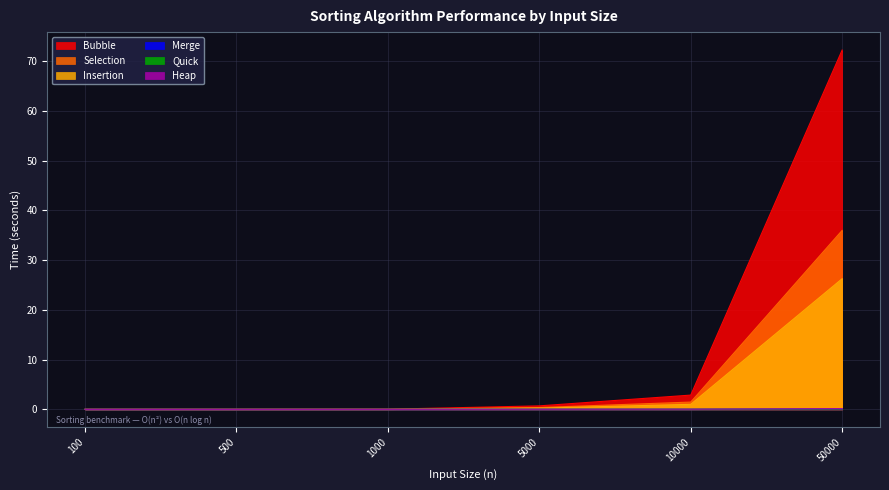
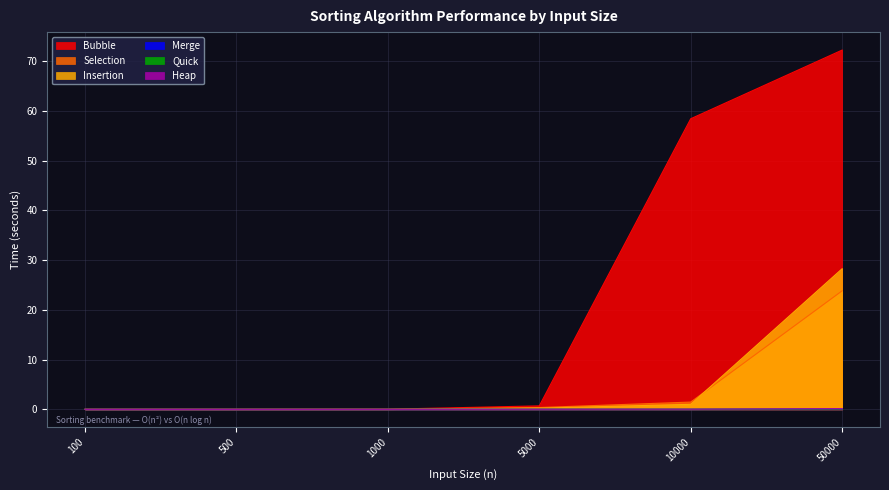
Bubble, 10000: 3 -> 58
Selection, 50000: 36 -> 24
Insertion, 50000: 26 -> 28
